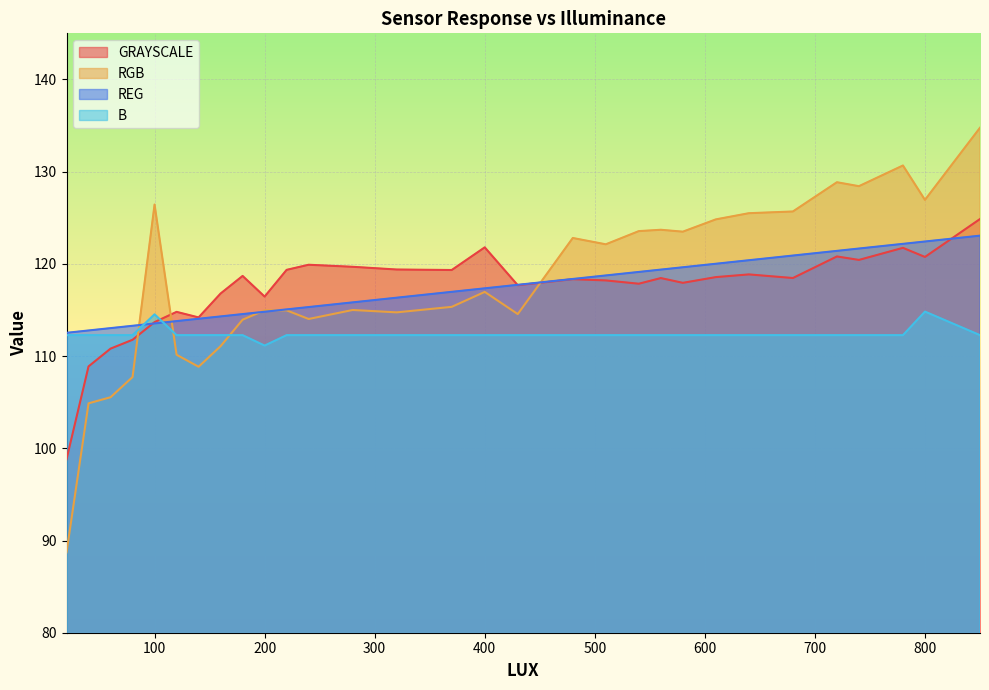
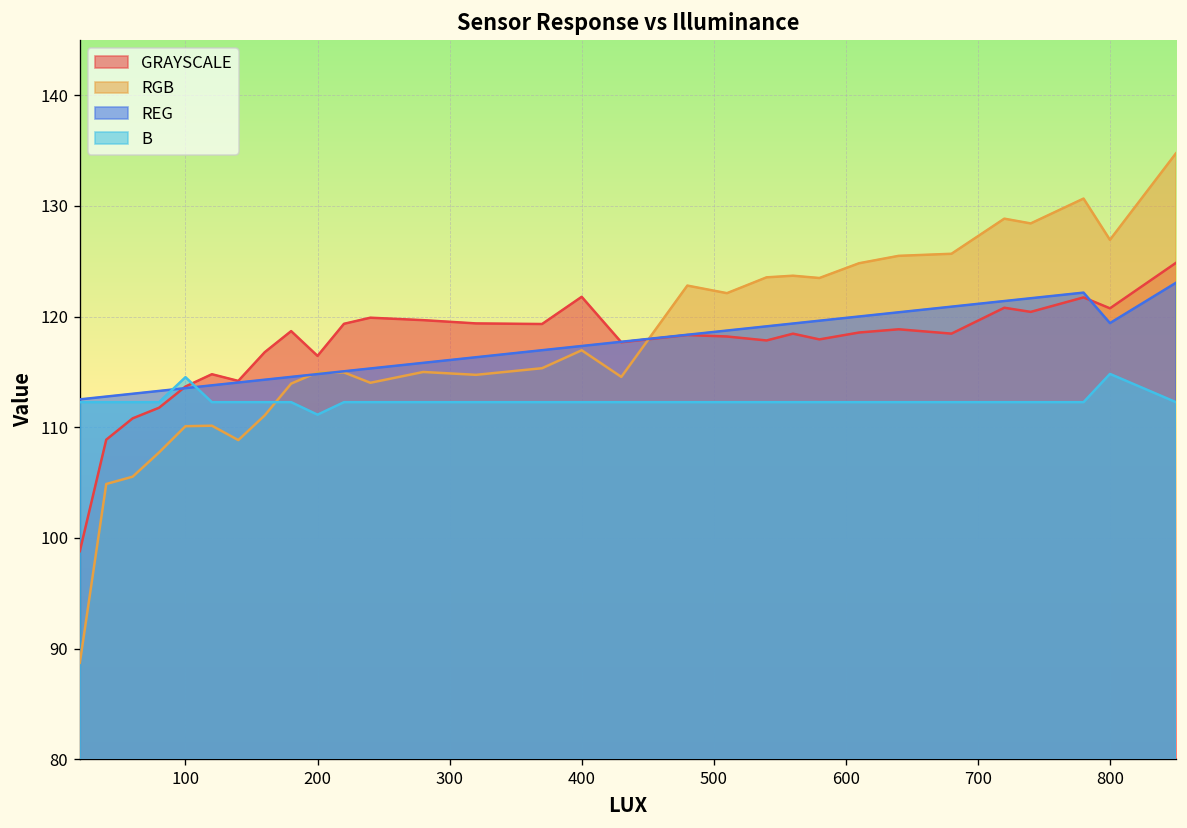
RGB, 100: 126 -> 110
REG, 800: 122 -> 119
